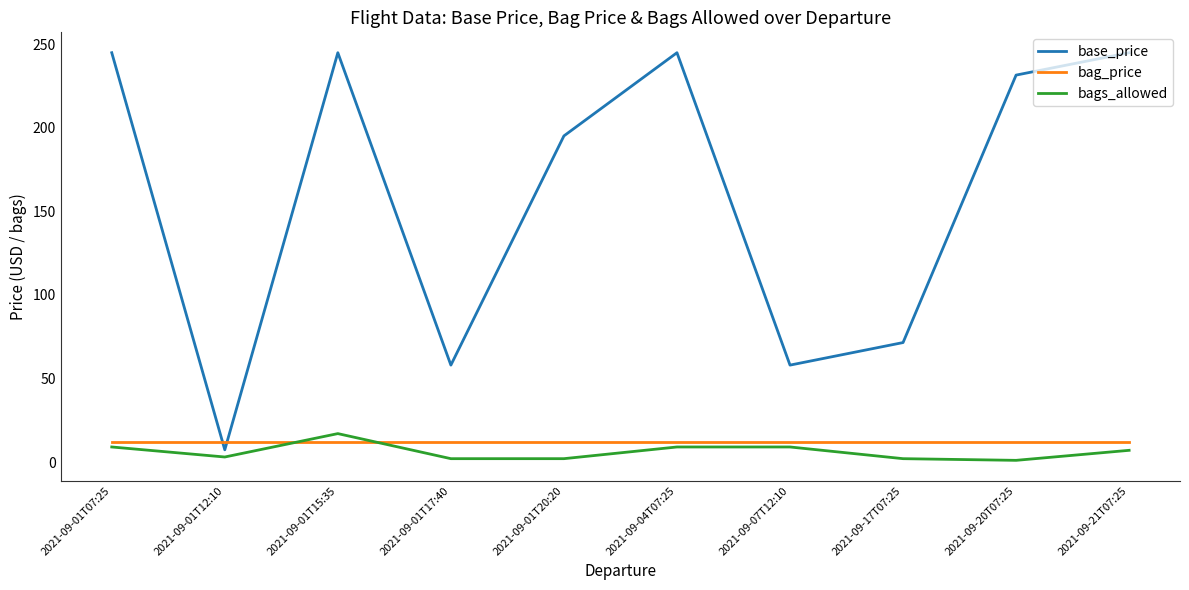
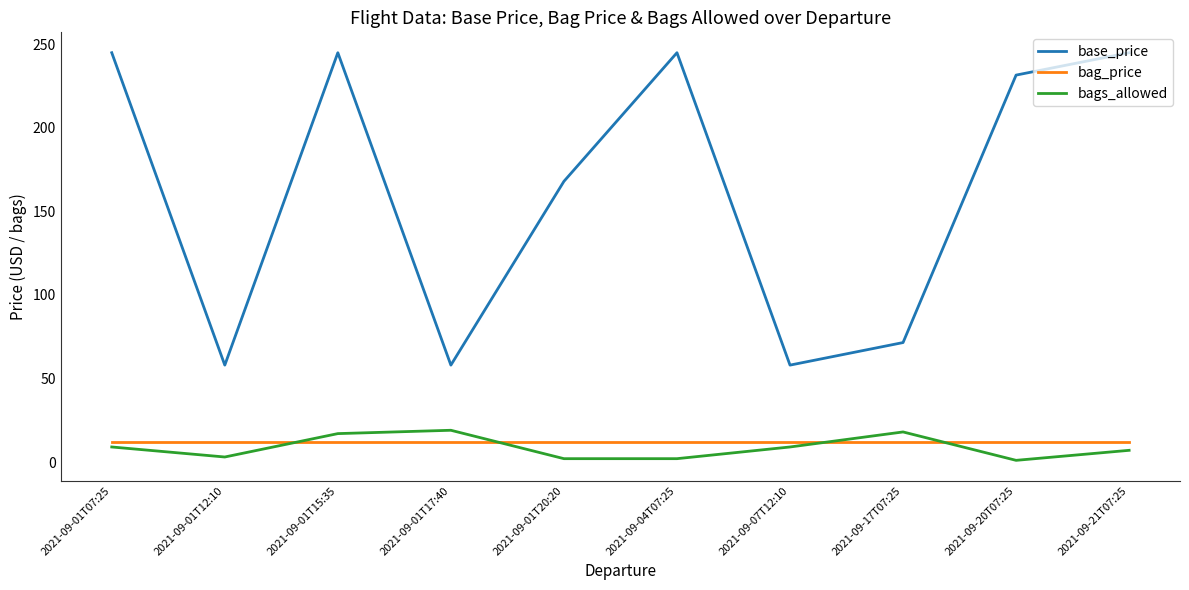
base_price, 2021-09-01T12:10: 7 -> 58
bags_allowed, 2021-09-01T17:40: 2 -> 19
base_price, 2021-09-01T20:20: 195 -> 168
bags_allowed, 2021-09-04T07:25: 9 -> 2
bags_allowed, 2021-09-17T07:25: 2 -> 18
